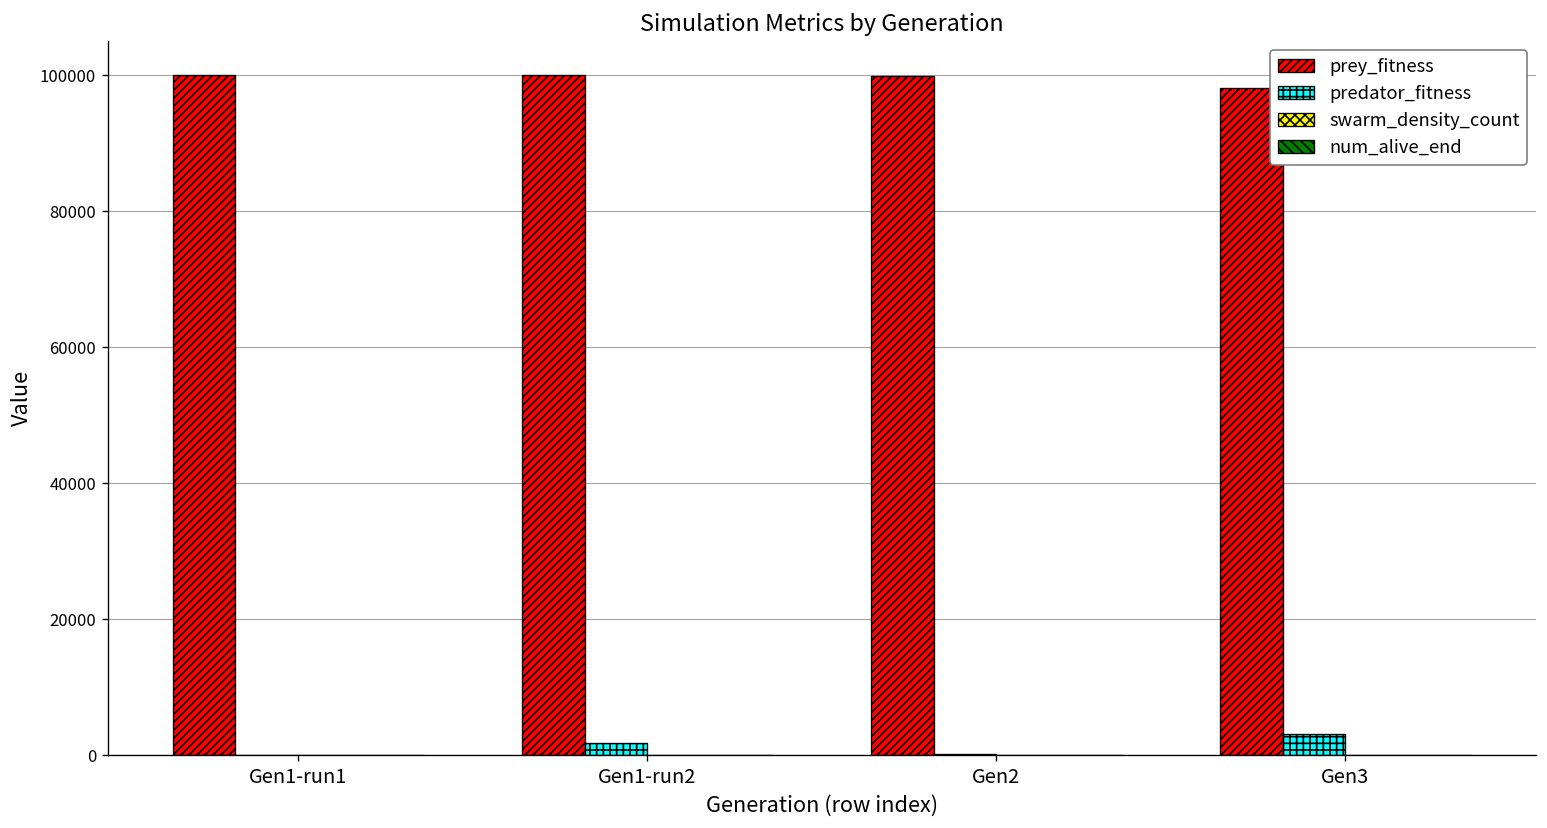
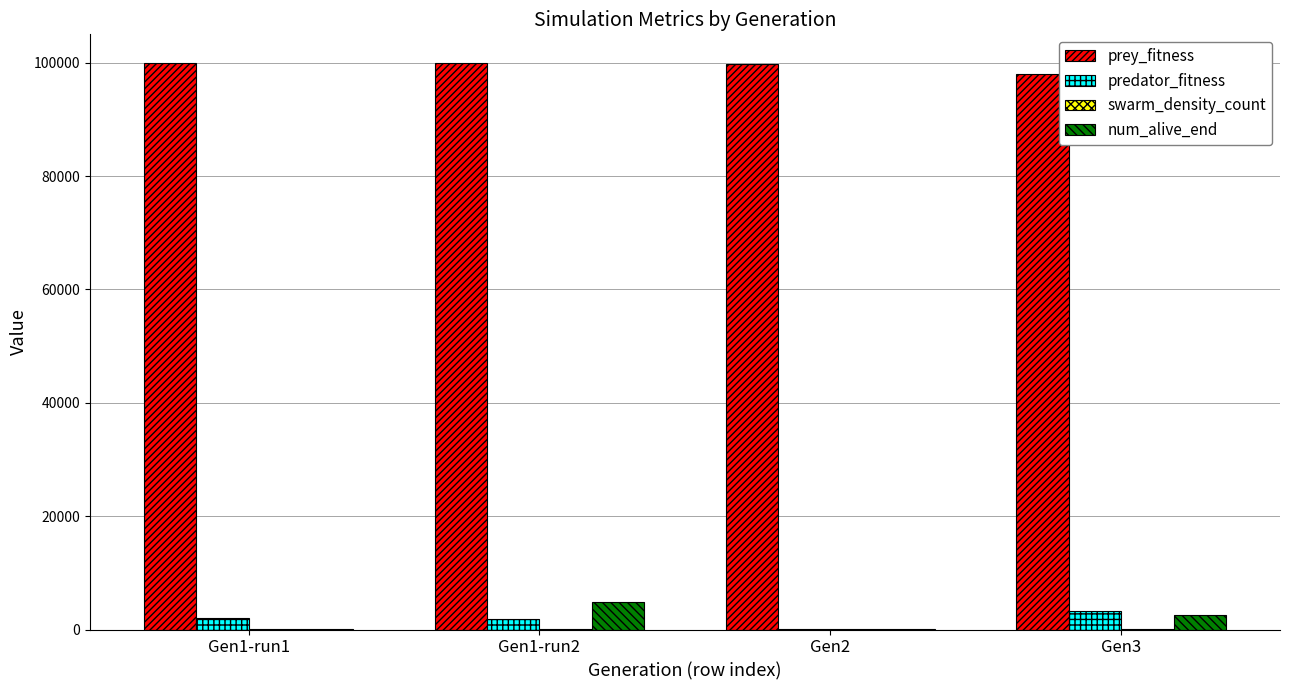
predator_fitness, Gen1-run1: 0 -> 2000
num_alive_end, Gen1-run2: 0 -> 5000
num_alive_end, Gen3: 0 -> 3000
